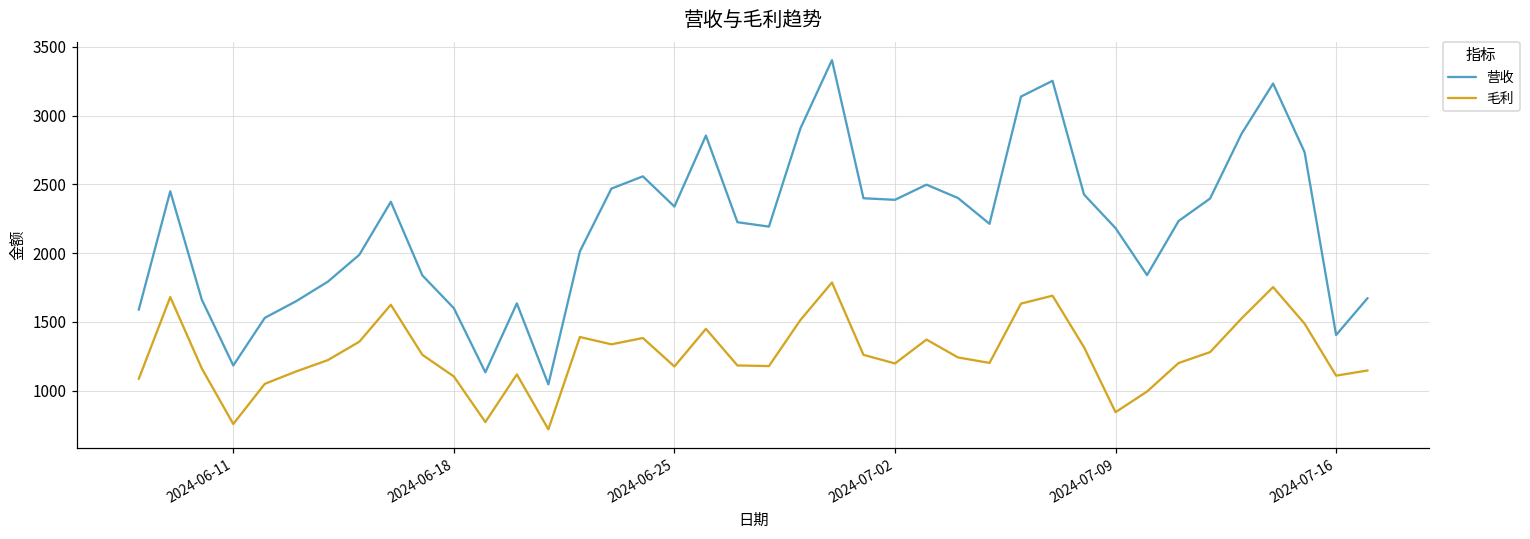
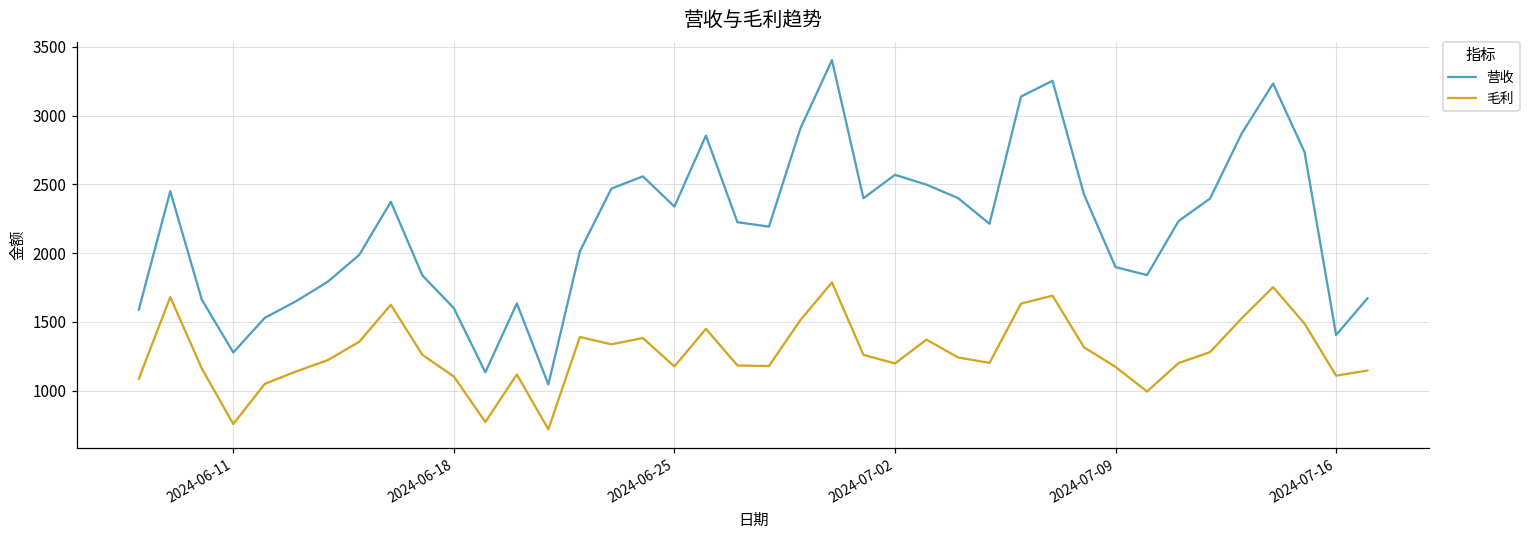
营收, 2024-06-11: 1180 -> 1280
营收, 2024-07-02: 2390 -> 2570
营收, 2024-07-09: 2180 -> 1900
毛利, 2024-07-09: 840 -> 1170
